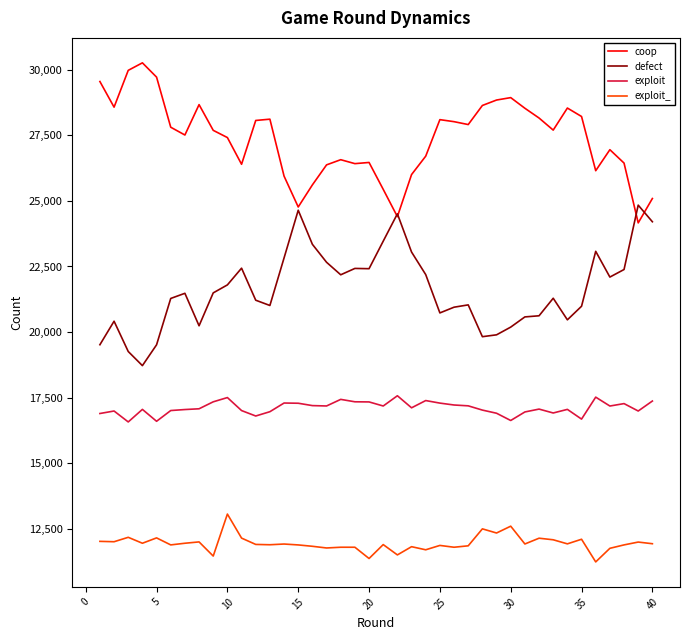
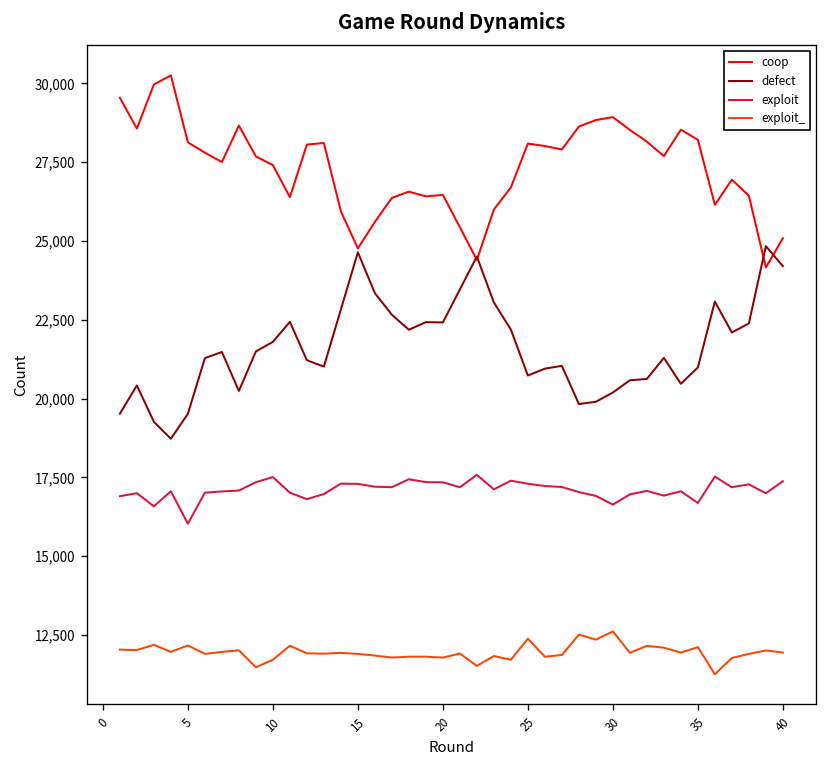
coop, 5: 29,700 -> 28,100
exploit, 5: 16,600 -> 16,000
exploit_, 10: 13,100 -> 11,700
exploit_, 20: 11,400 -> 11,800
exploit_, 25: 11,900 -> 12,400
